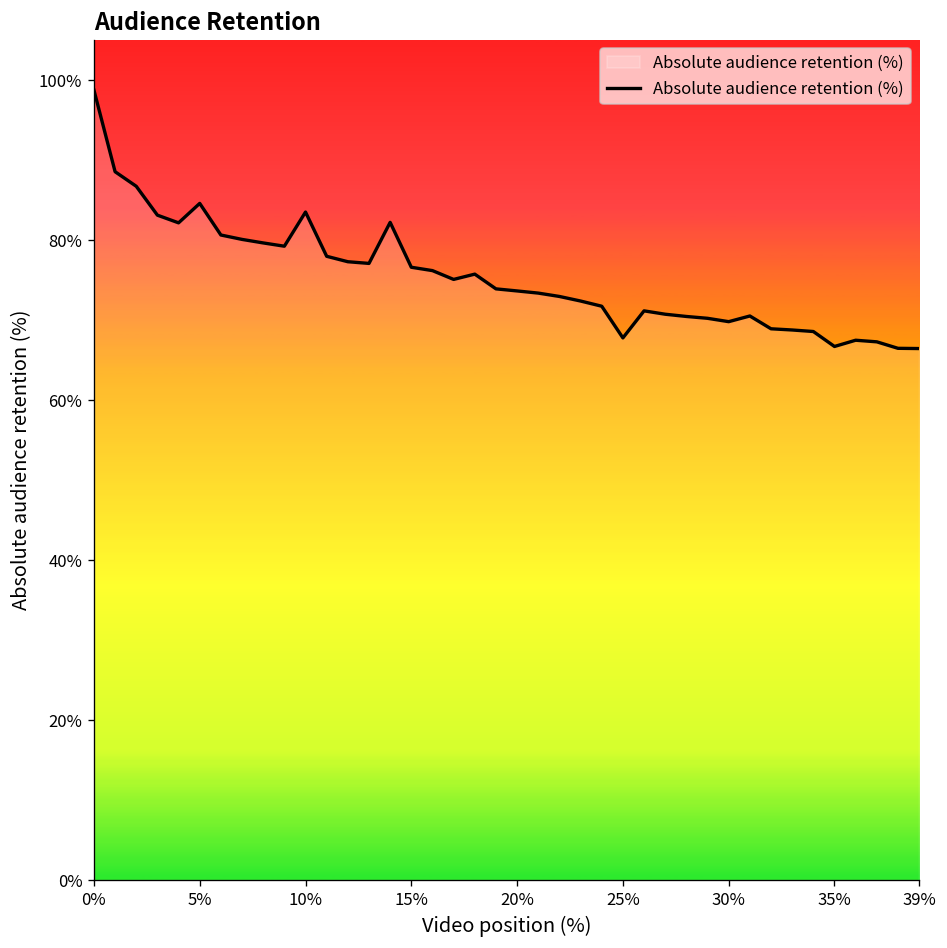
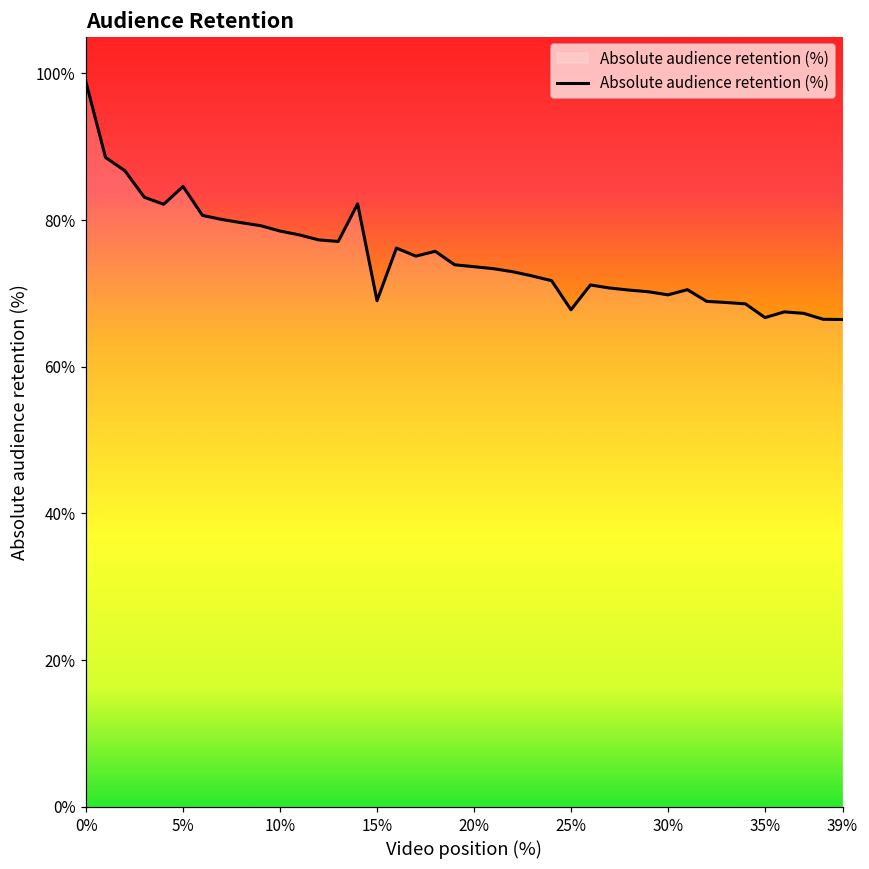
10%: 84% -> 79%
15%: 77% -> 69%
